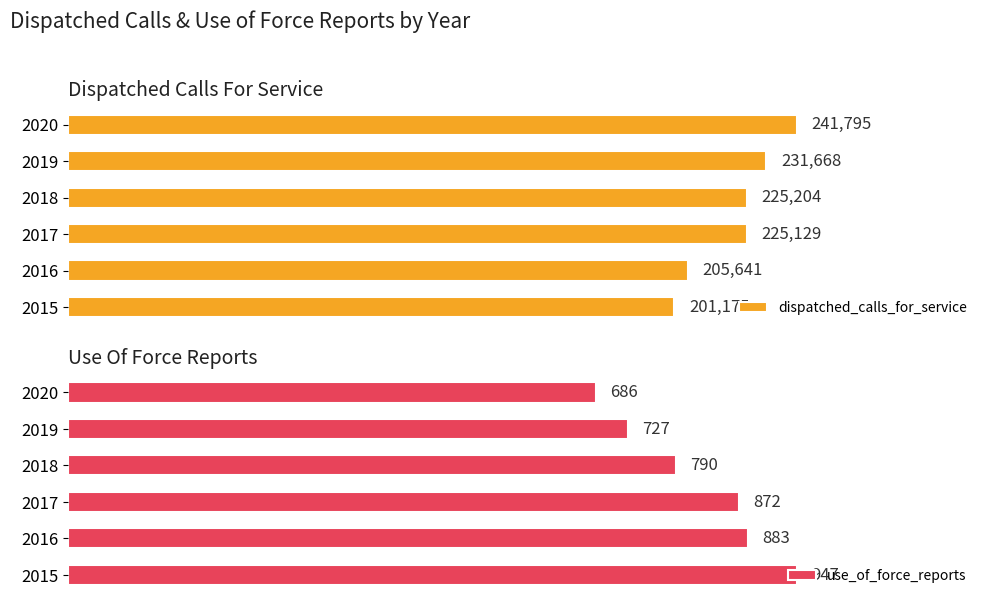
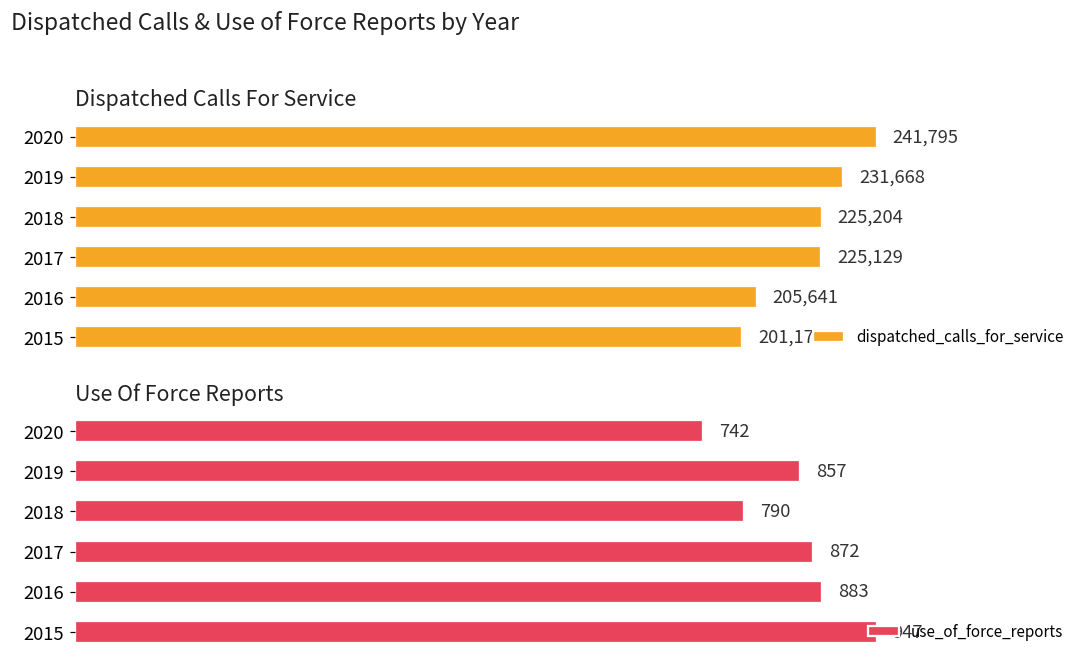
Use Of Force Reports, 2020: 686 -> 742
Use Of Force Reports, 2019: 727 -> 857
